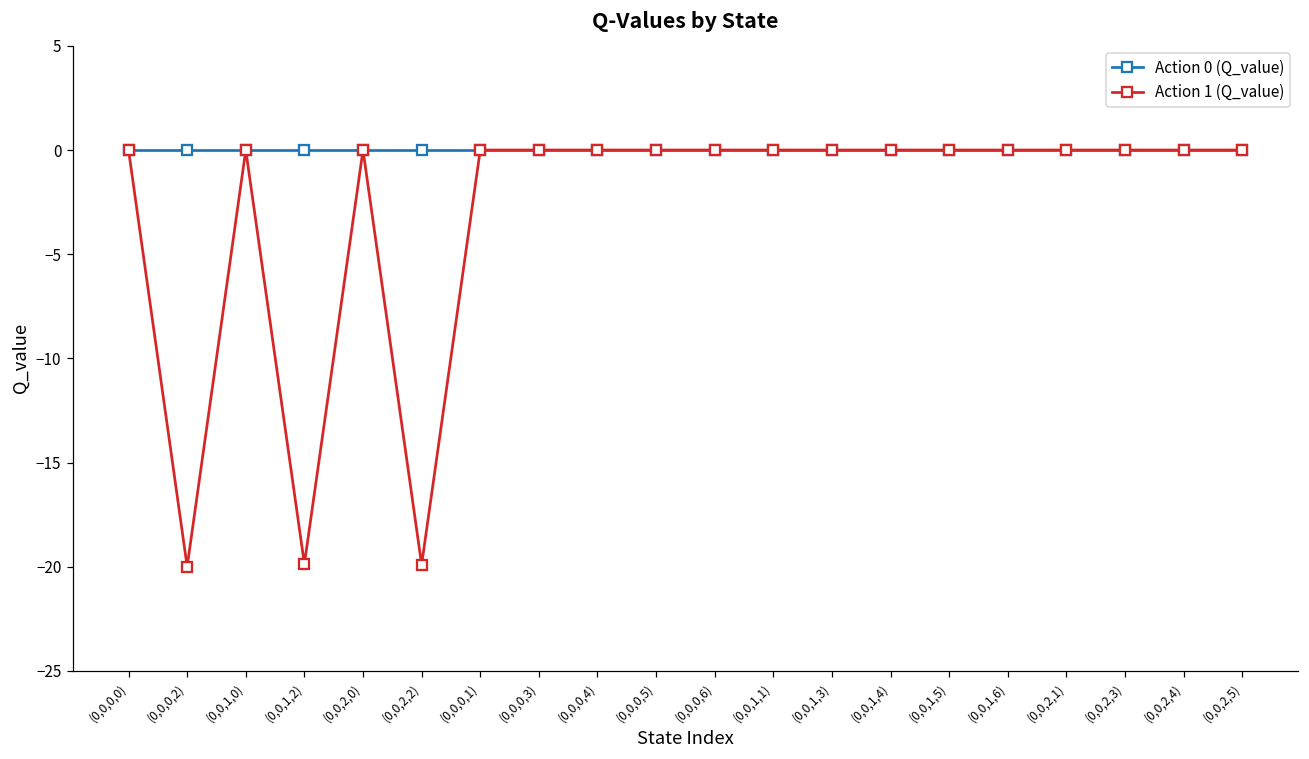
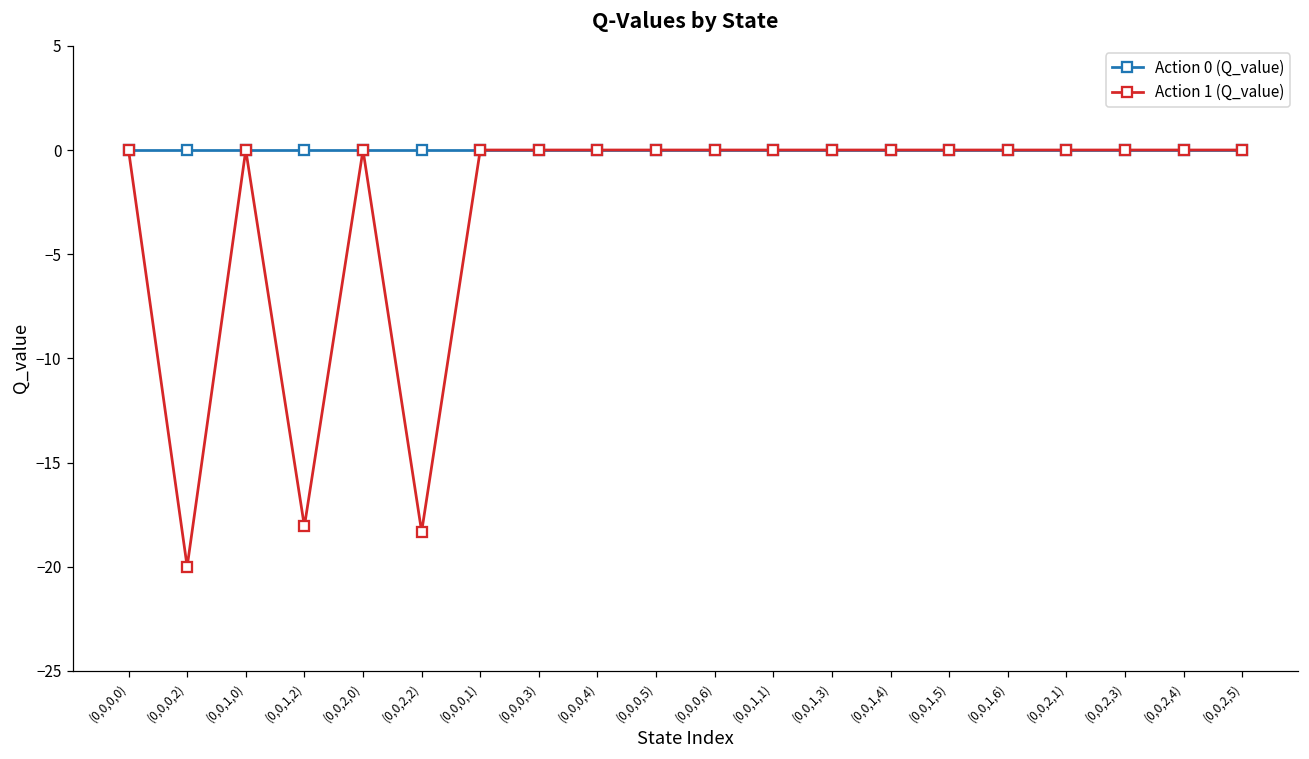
Action 1 (Q_value), (0,0,1,2): -19.9 -> -18.1
Action 1 (Q_value), (0,0,2,2): -19.9 -> -18.3
